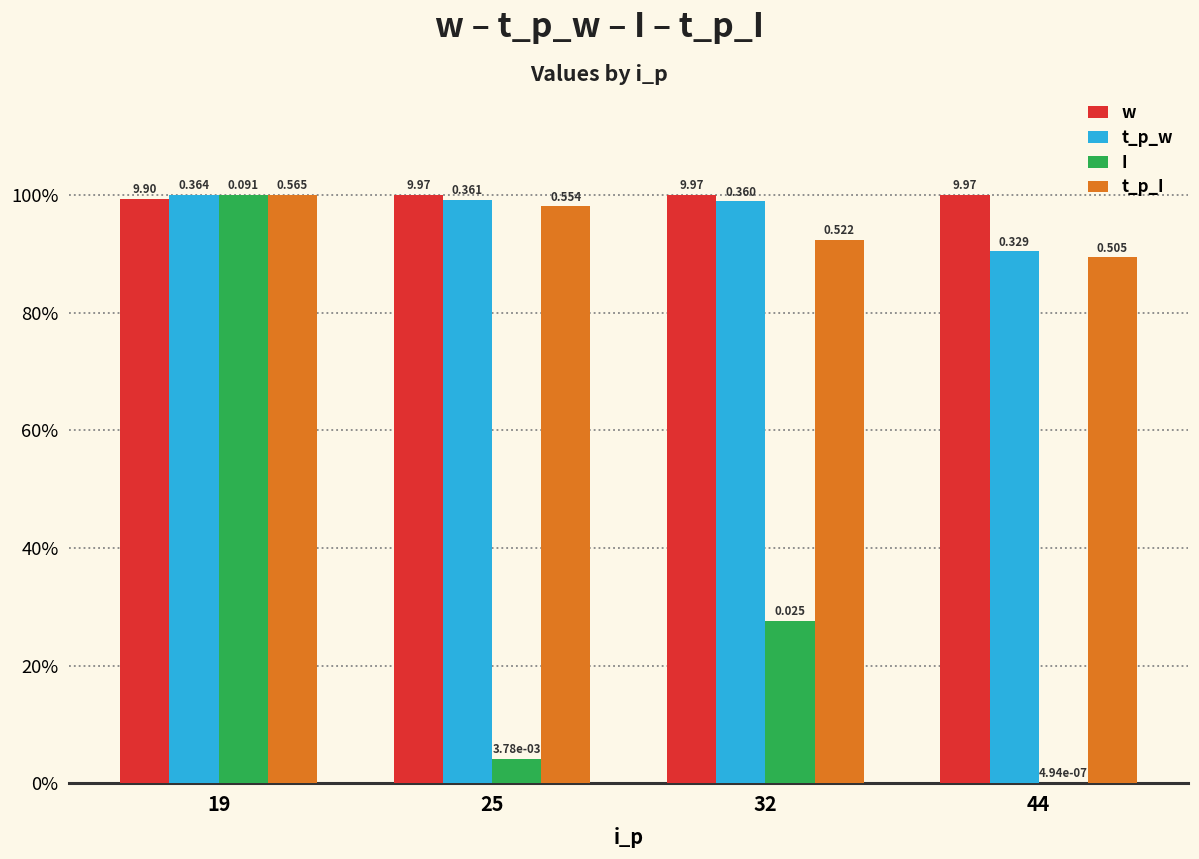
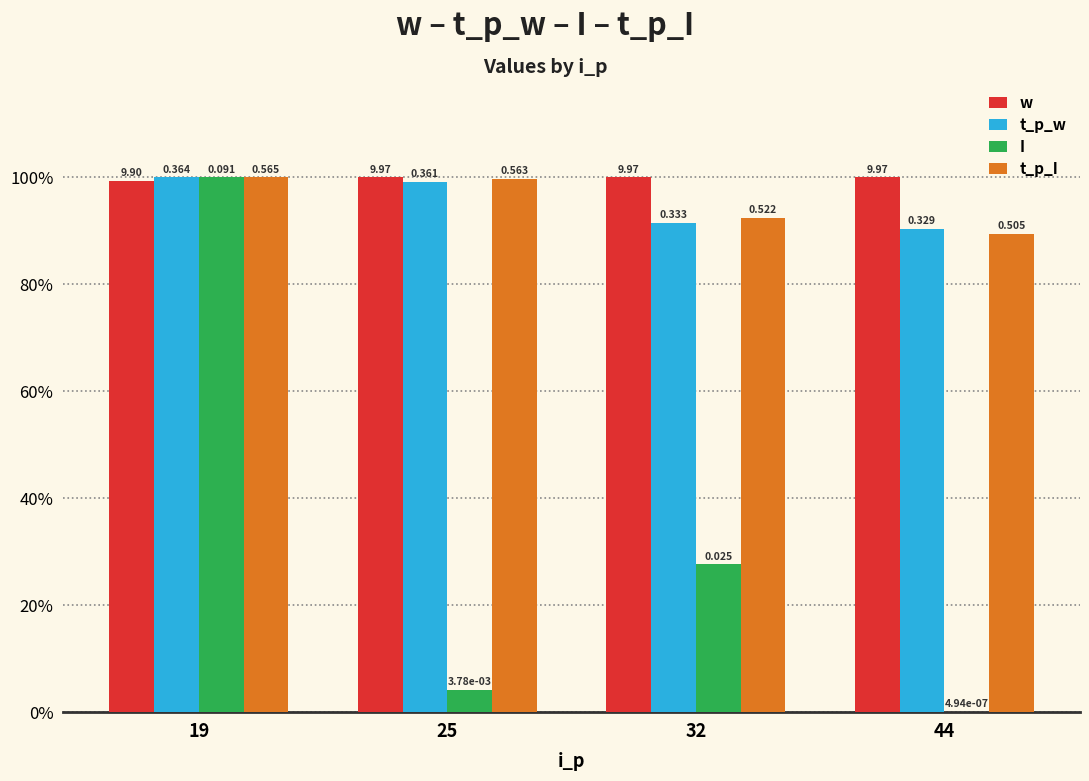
t_p_I, 25: 0.554 -> 0.563
t_p_w, 32: 0.360 -> 0.333
